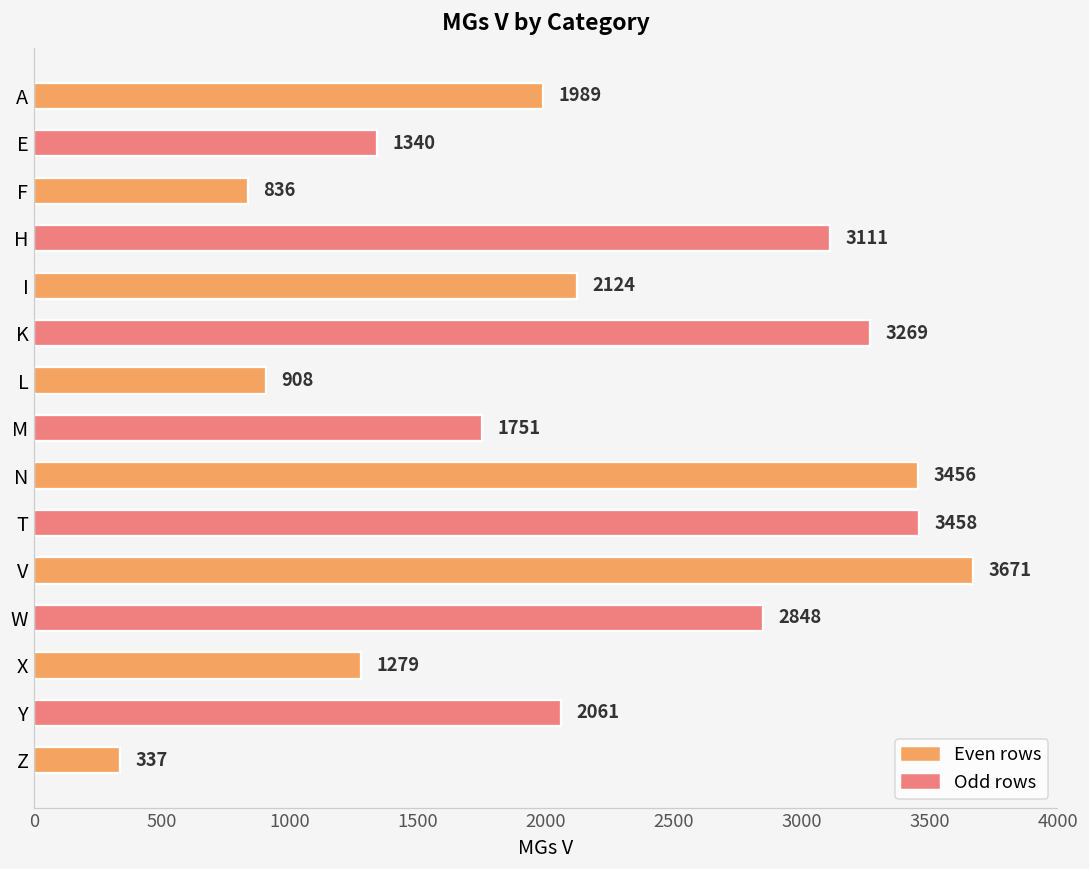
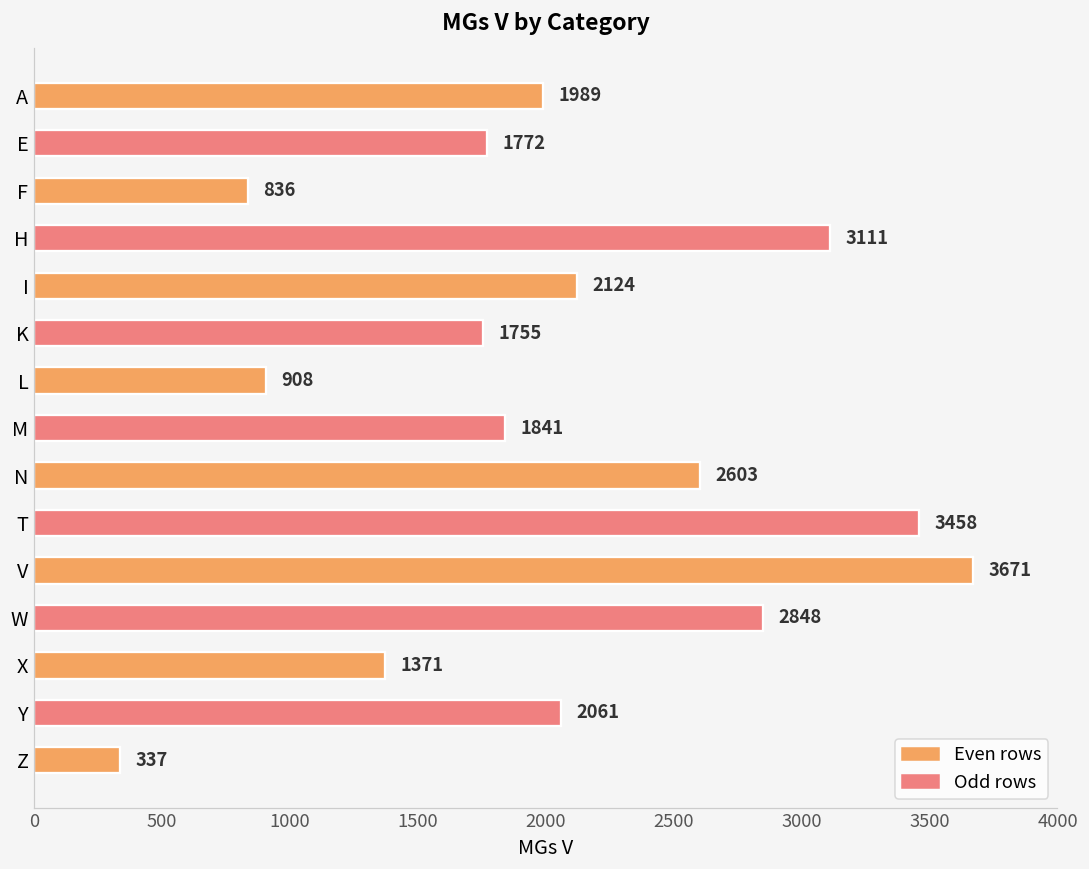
E: 1340 -> 1772
K: 3269 -> 1755
M: 1751 -> 1841
N: 3456 -> 2603
X: 1279 -> 1371
